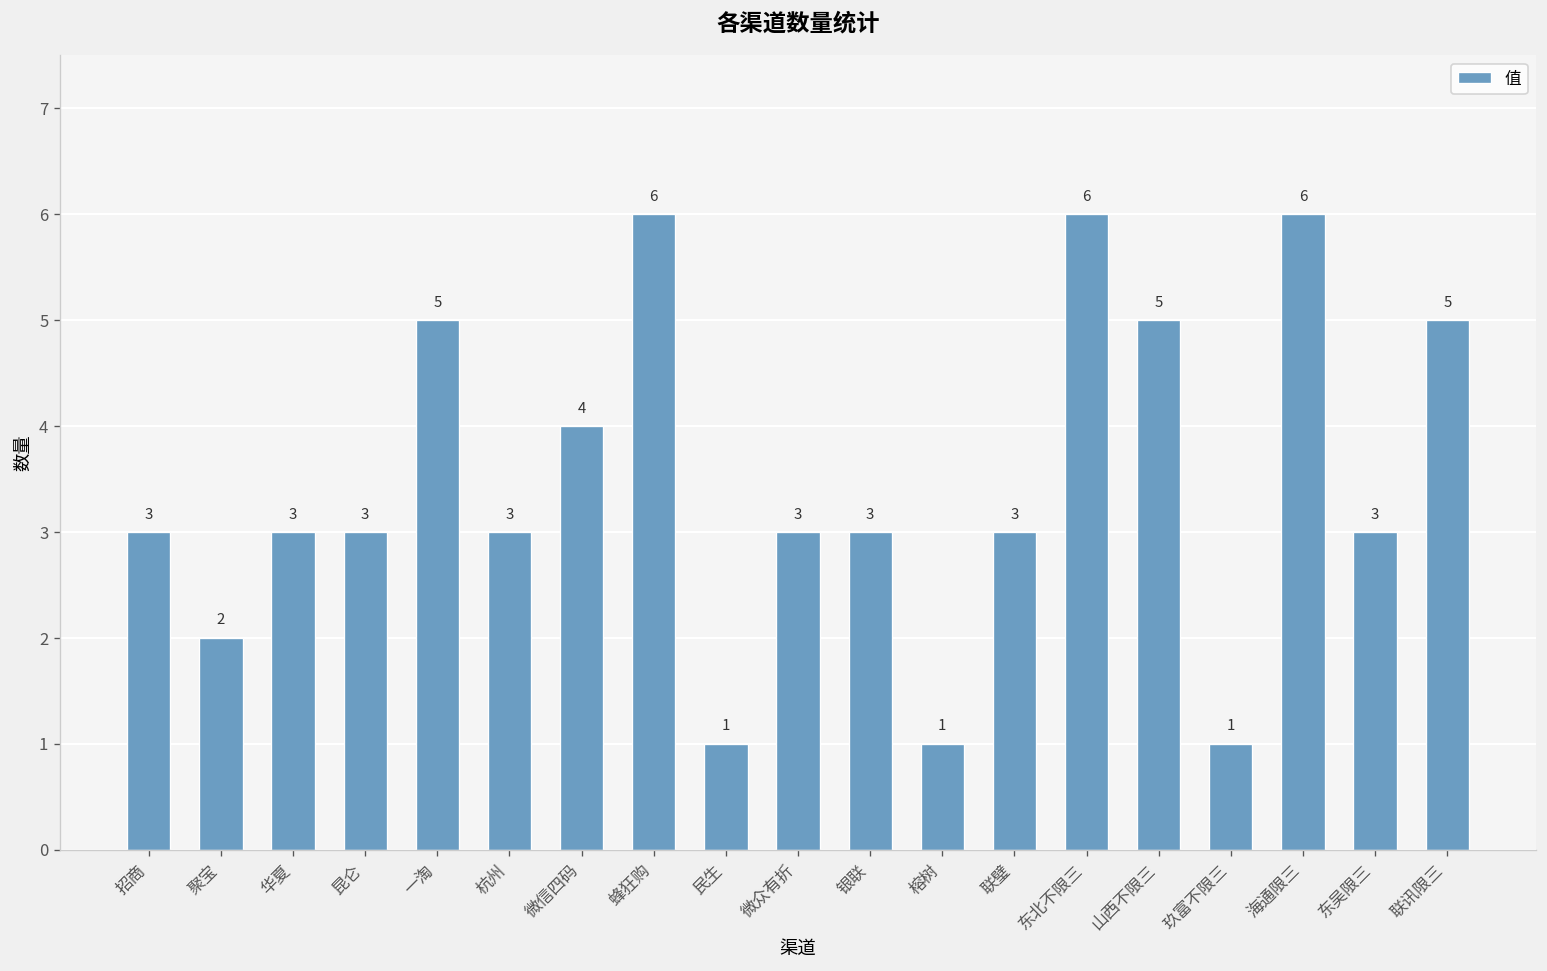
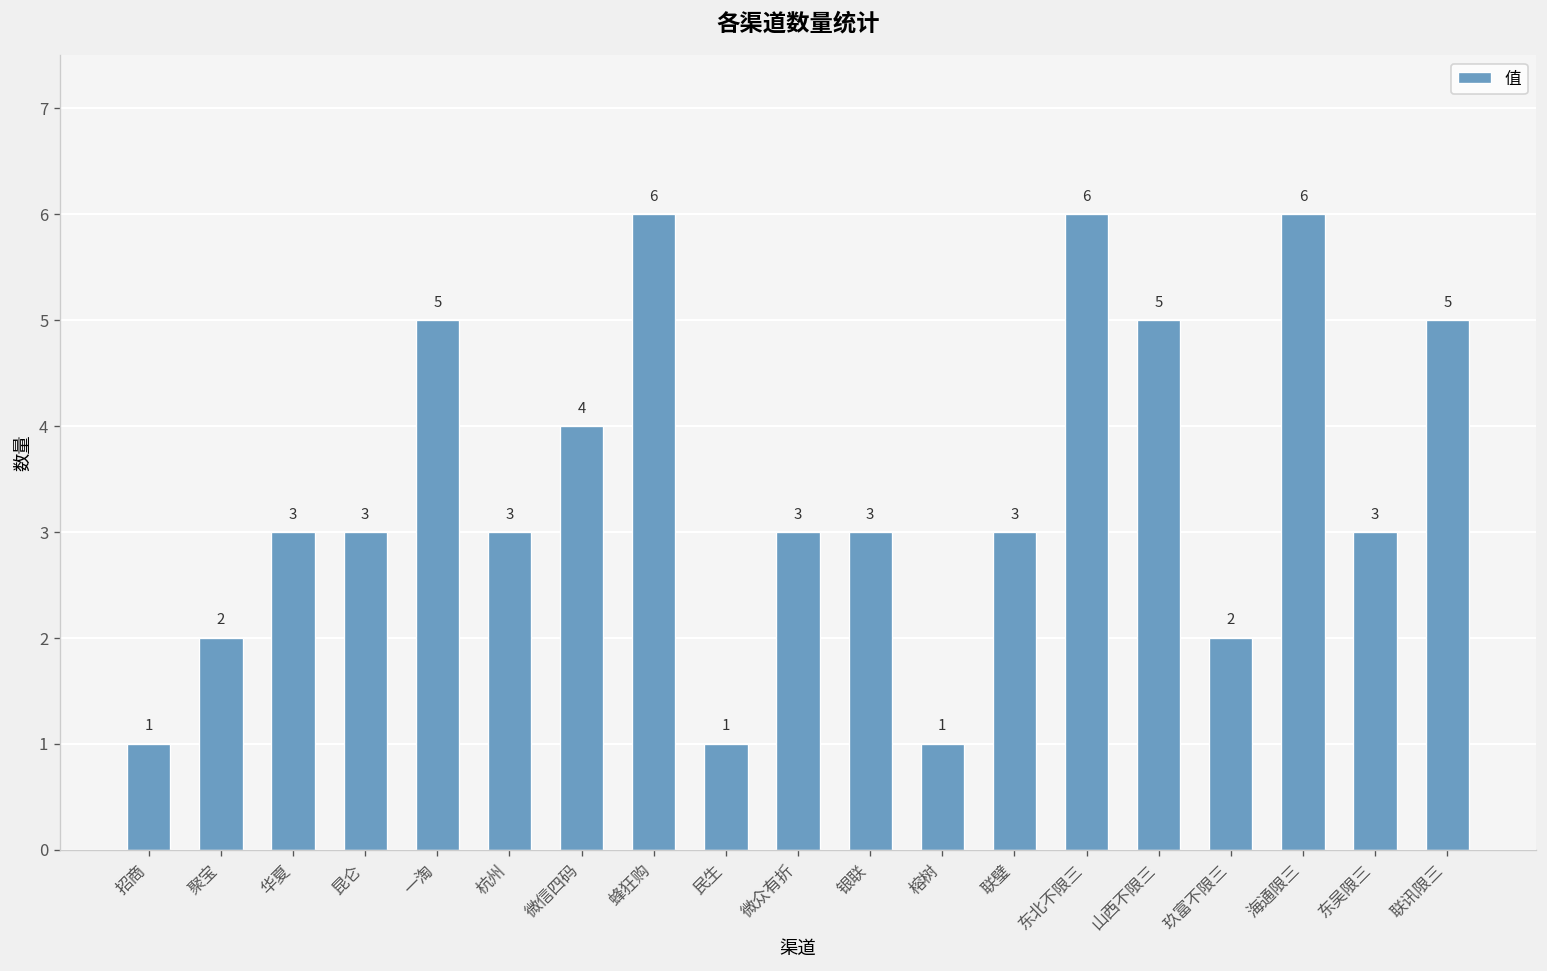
招商: 3 -> 1
玖富不限三: 1 -> 2
